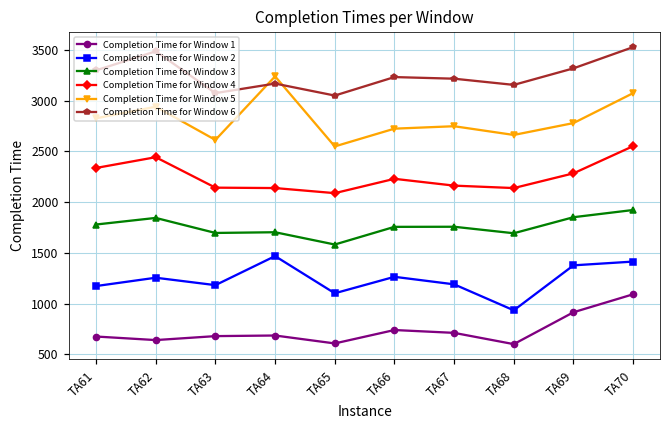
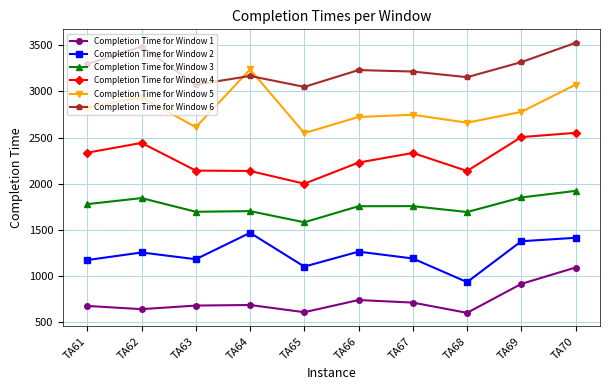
Completion Time for Window 4, TA65: 2100 -> 2000
Completion Time for Window 4, TA67: 2200 -> 2300
Completion Time for Window 4, TA69: 2300 -> 2500
